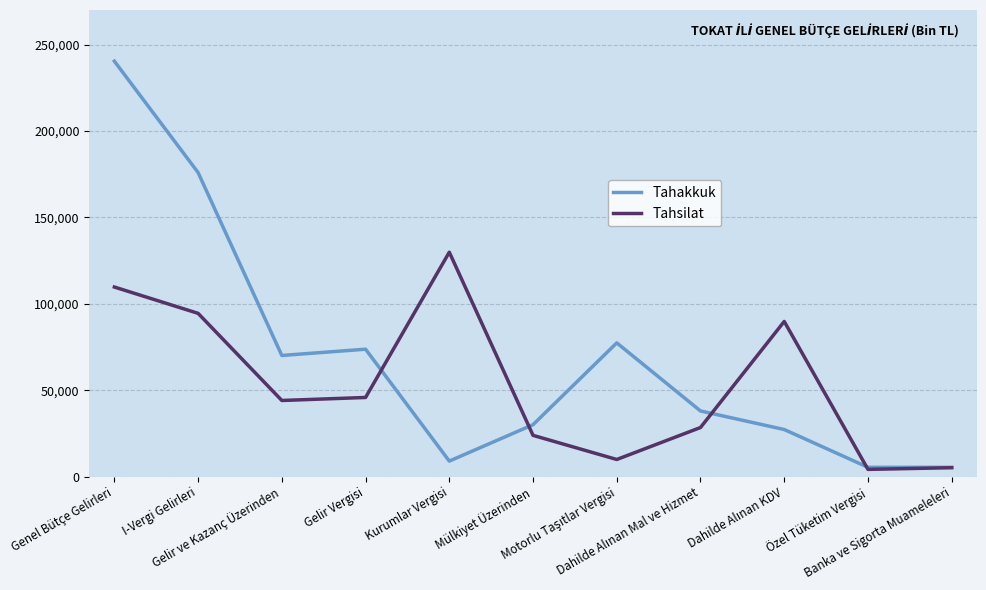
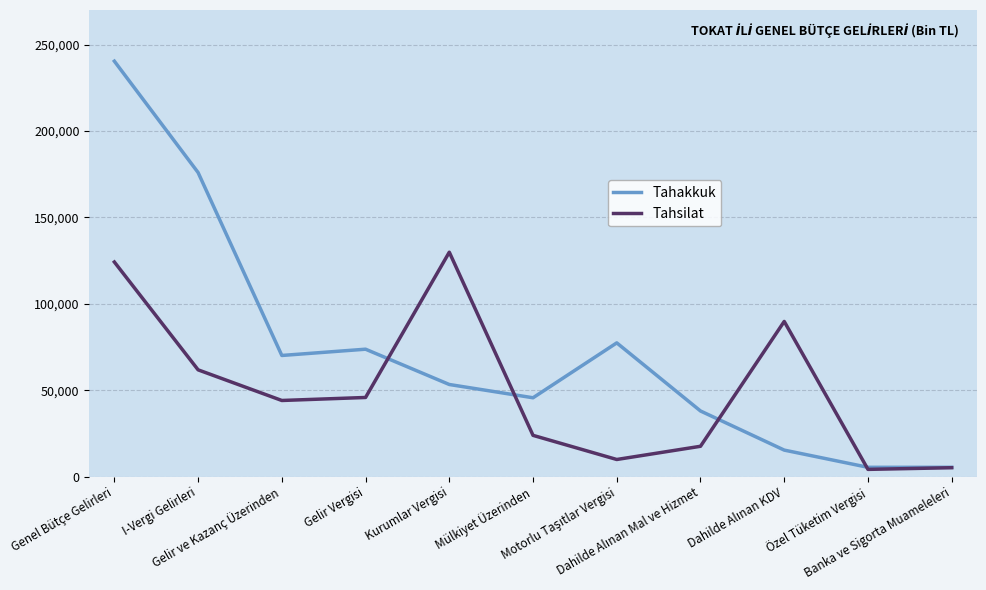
Tahsilat, Genel Bütçe Gelirleri: 110,000 -> 124,000
Tahsilat, I-Vergi Gelirleri: 94,000 -> 62,000
Tahakkuk, Kurumlar Vergisi: 9,000 -> 53,000
Tahakkuk, Mülkiyet Üzerinden: 30,000 -> 46,000
Tahsilat, Dahilde Alınan Mal ve Hizmet: 28,000 -> 18,000
Tahakkuk, Dahilde Alınan KDV: 27,000 -> 15,000
